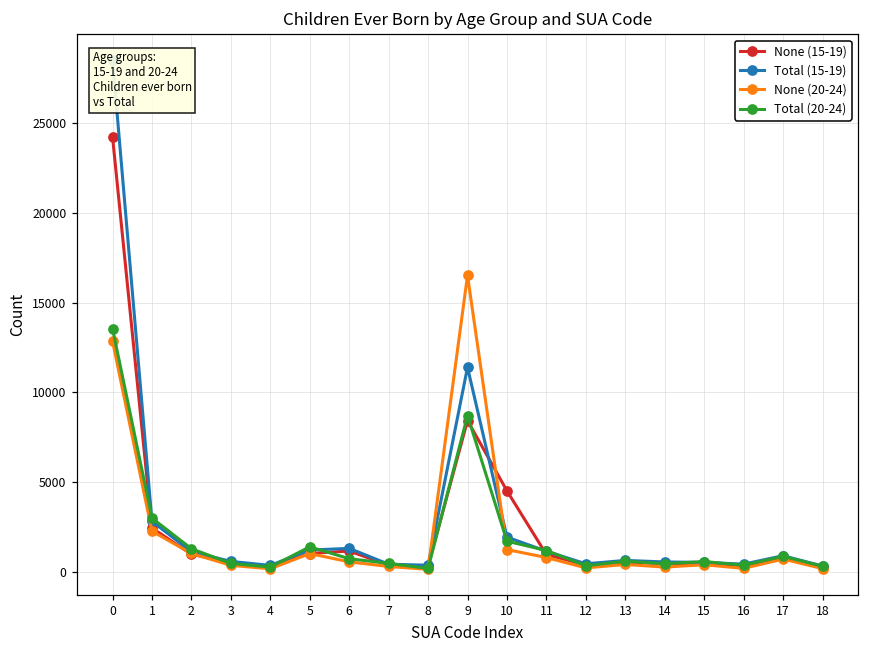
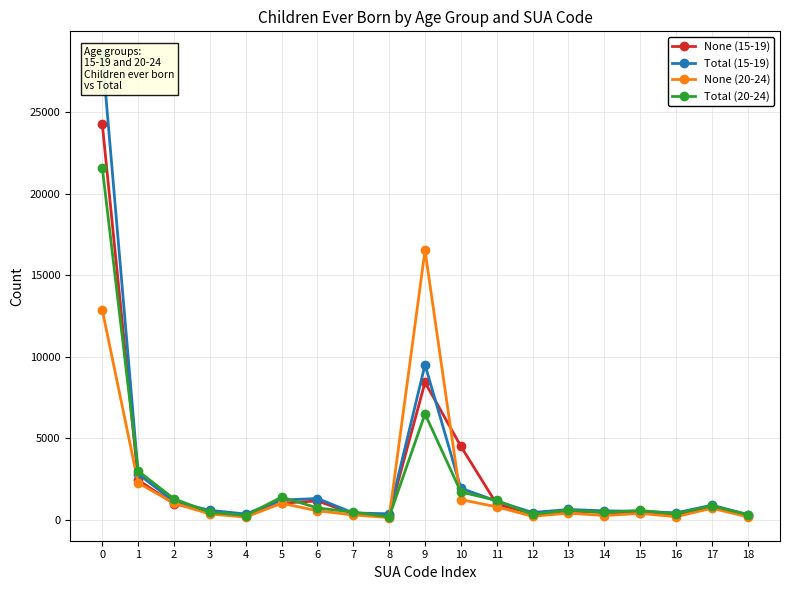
Total (20-24), 0: 13600 -> 21600
Total (15-19), 9: 11400 -> 9500
Total (20-24), 9: 8700 -> 6500
